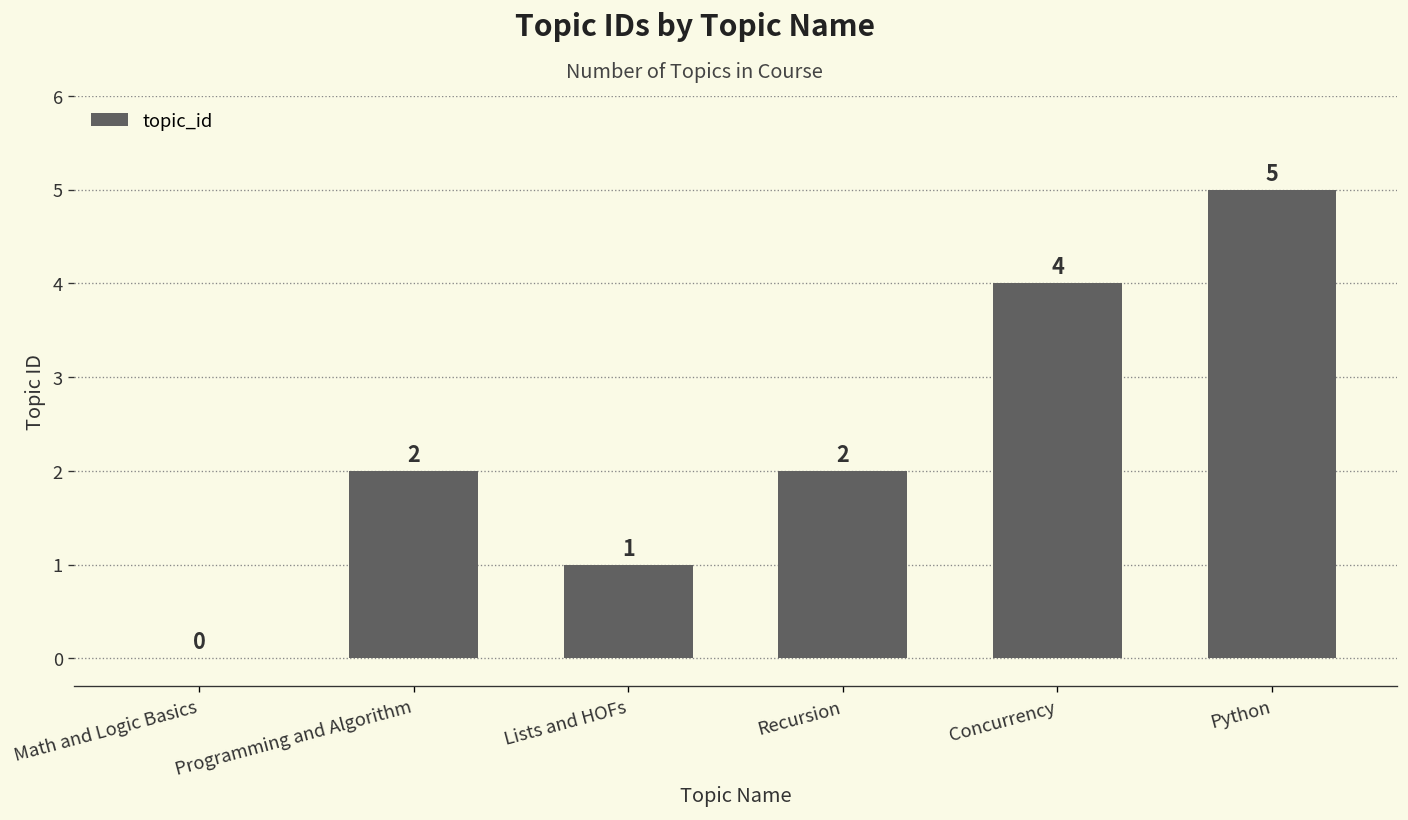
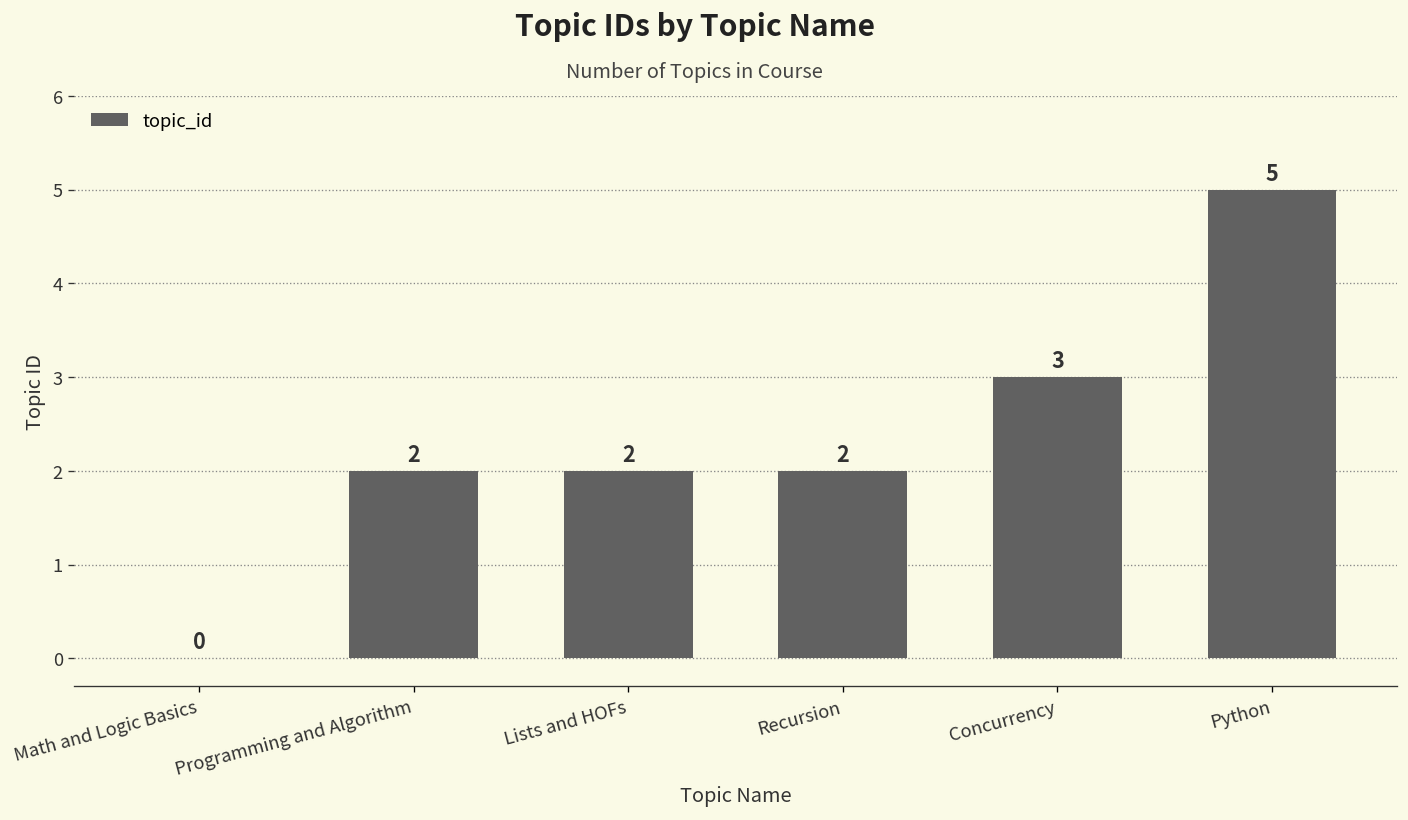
Lists and HOFs: 1 -> 2
Concurrency: 4 -> 3
